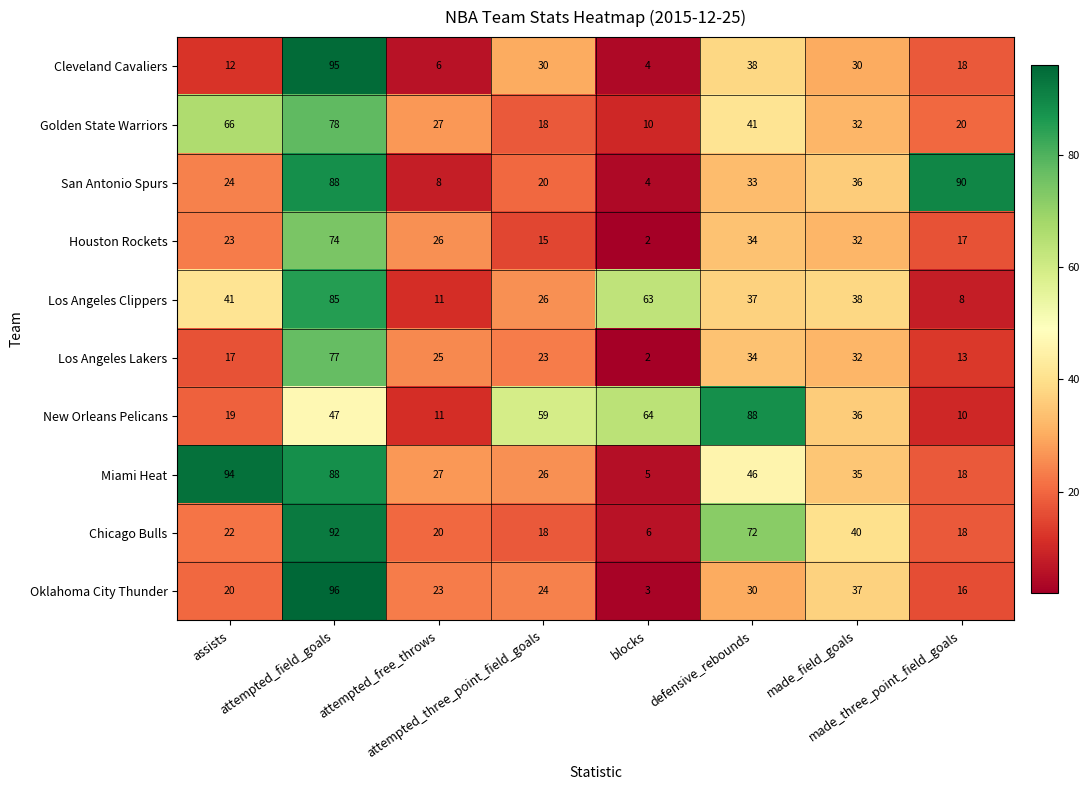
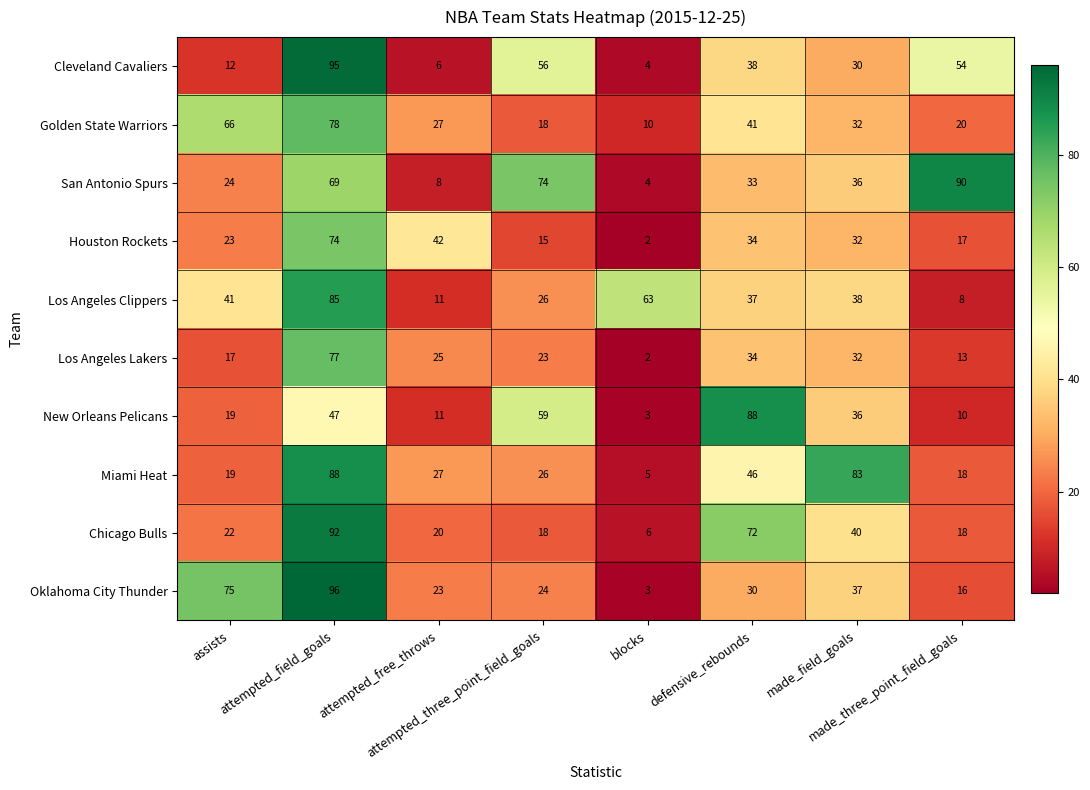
Cleveland Cavaliers, attempted_three_point_field_goals: 30 -> 56
Cleveland Cavaliers, made_three_point_field_goals: 18 -> 54
San Antonio Spurs, attempted_field_goals: 88 -> 69
San Antonio Spurs, attempted_three_point_field_goals: 20 -> 74
Houston Rockets, attempted_free_throws: 26 -> 42
New Orleans Pelicans, blocks: 64 -> 3
Miami Heat, assists: 94 -> 19
Miami Heat, made_field_goals: 35 -> 83
Oklahoma City Thunder, assists: 20 -> 75
